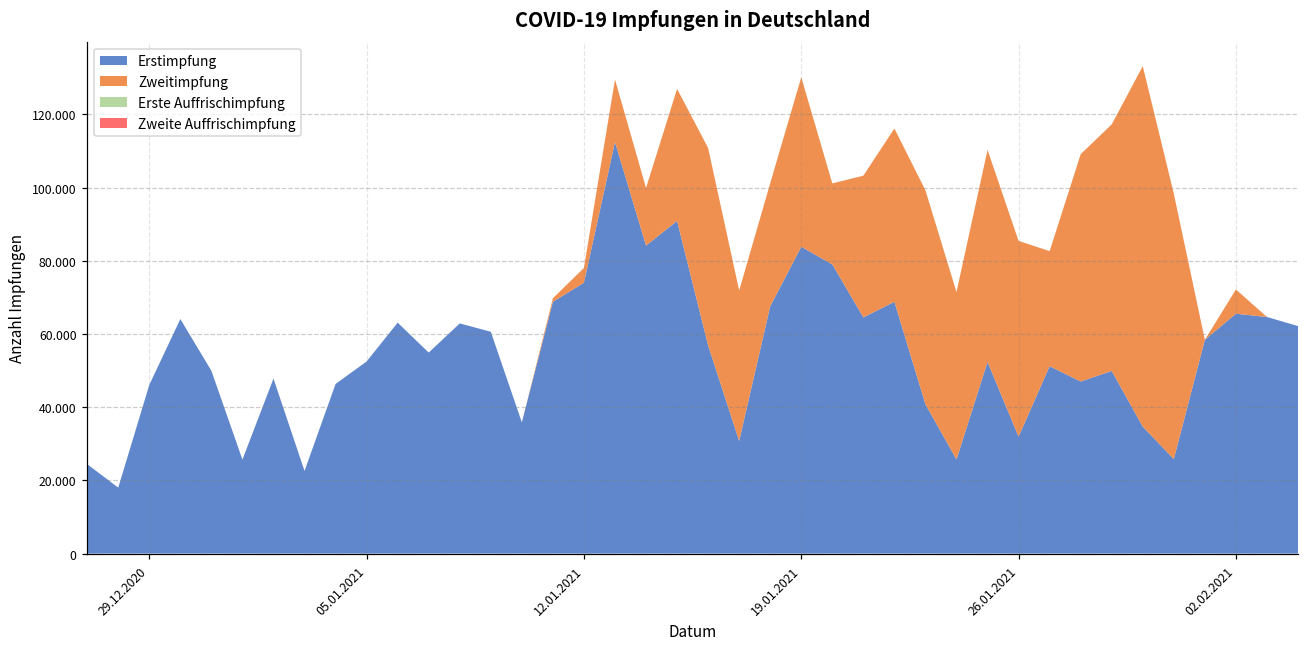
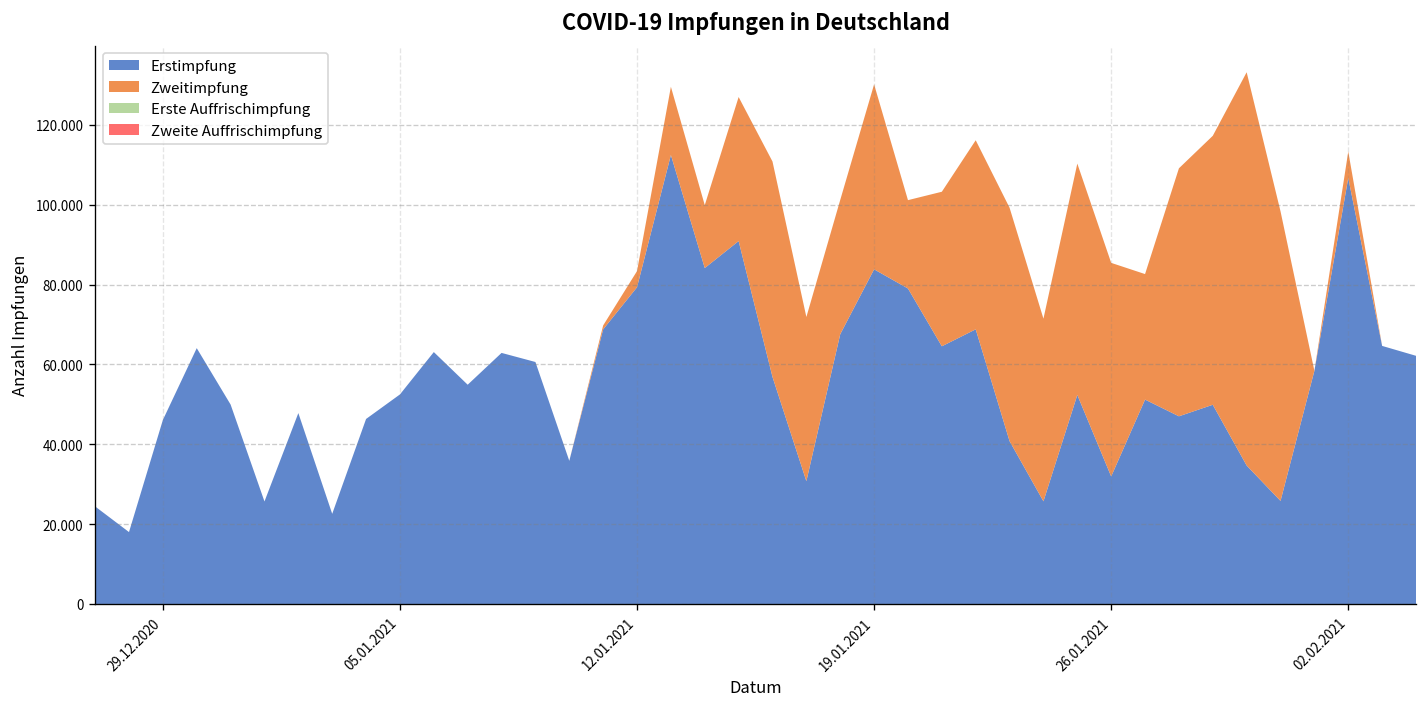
Erstimpfung, 12.01.2021: 74 -> 79
Erstimpfung, 02.02.2021: 66 -> 107
